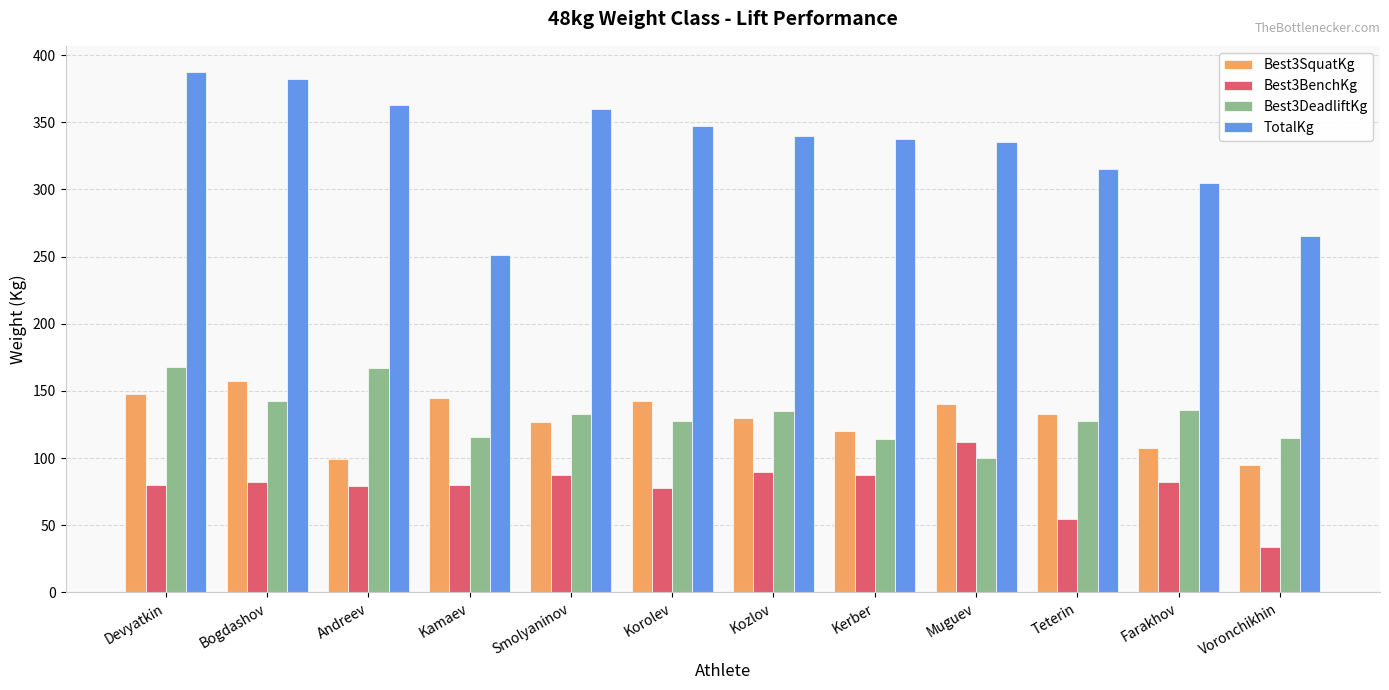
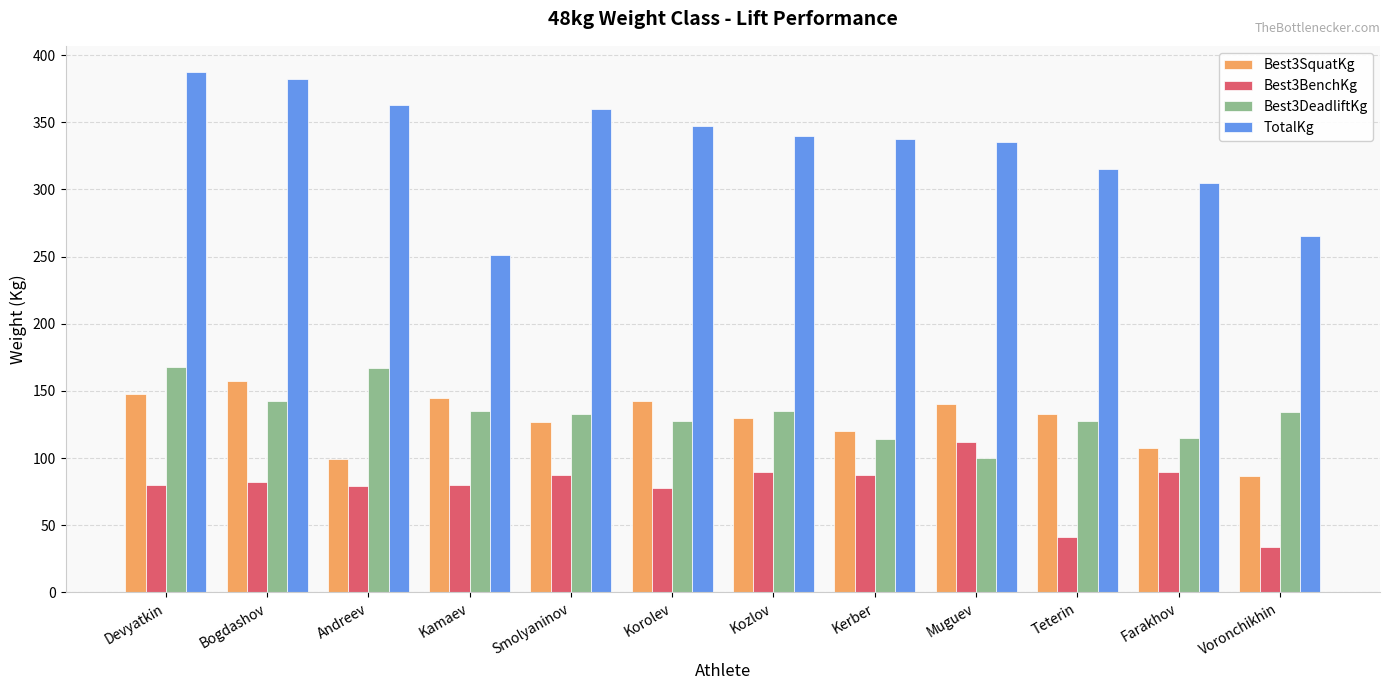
Best3DeadliftKg, Kamaev: 116 -> 135
Best3BenchKg, Teterin: 55 -> 41
Best3BenchKg, Farakhov: 83 -> 90
Best3DeadliftKg, Farakhov: 136 -> 115
Best3SquatKg, Voronchikhin: 95 -> 87
Best3DeadliftKg, Voronchikhin: 115 -> 134
